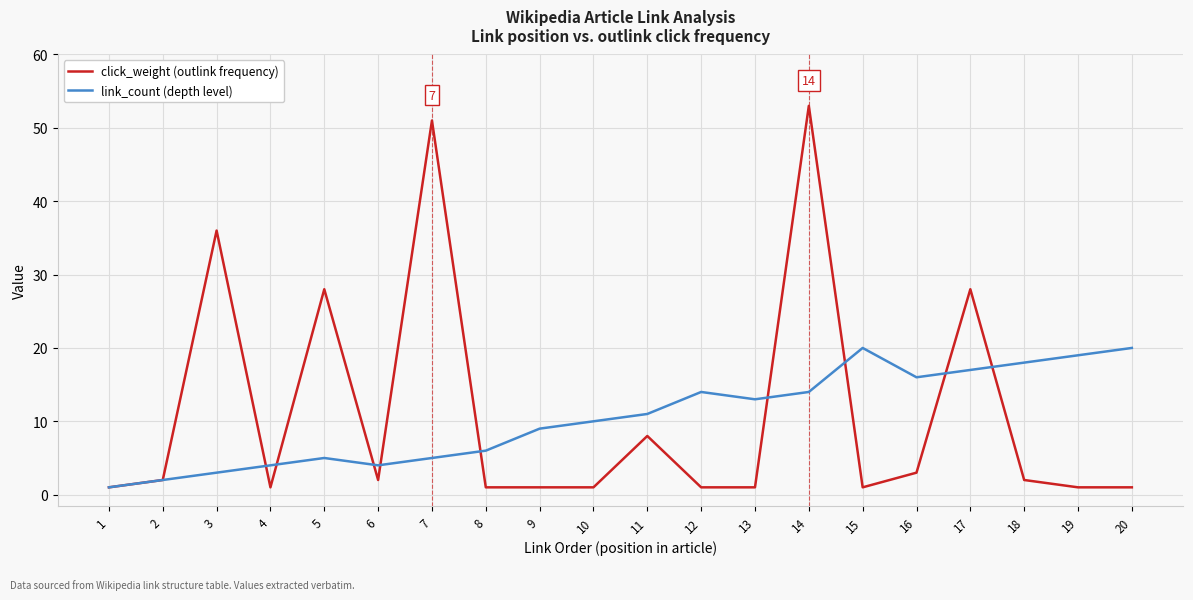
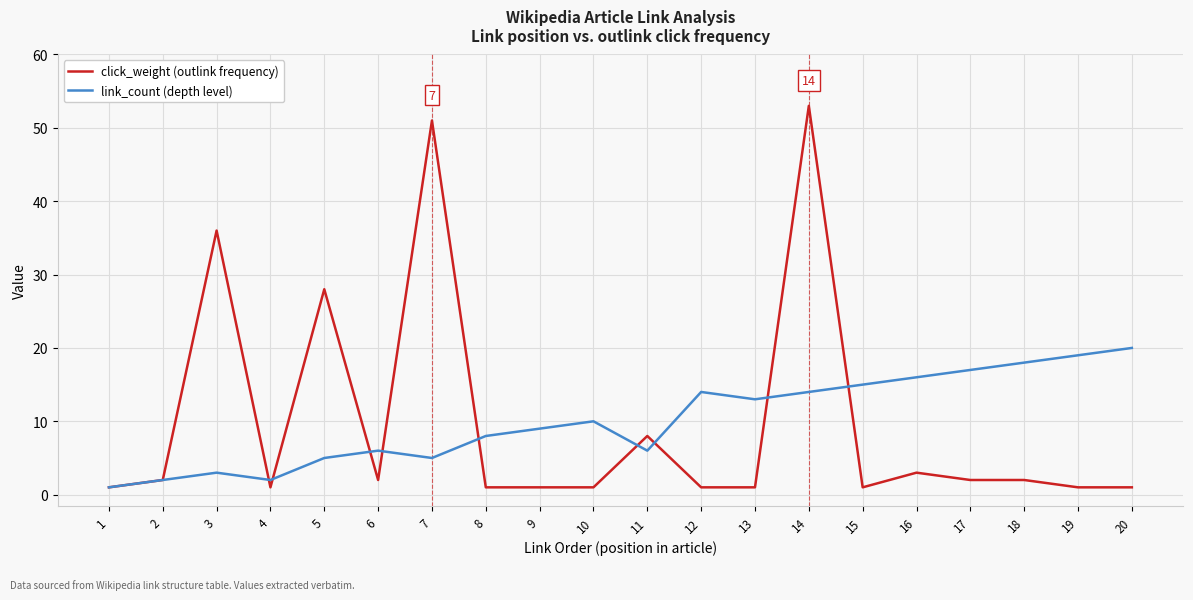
link_count (depth level), 4: 4 -> 2
link_count (depth level), 6: 4 -> 6
link_count (depth level), 8: 6 -> 8
link_count (depth level), 11: 11 -> 6
link_count (depth level), 15: 20 -> 15
click_weight (outlink frequency), 17: 28 -> 2
